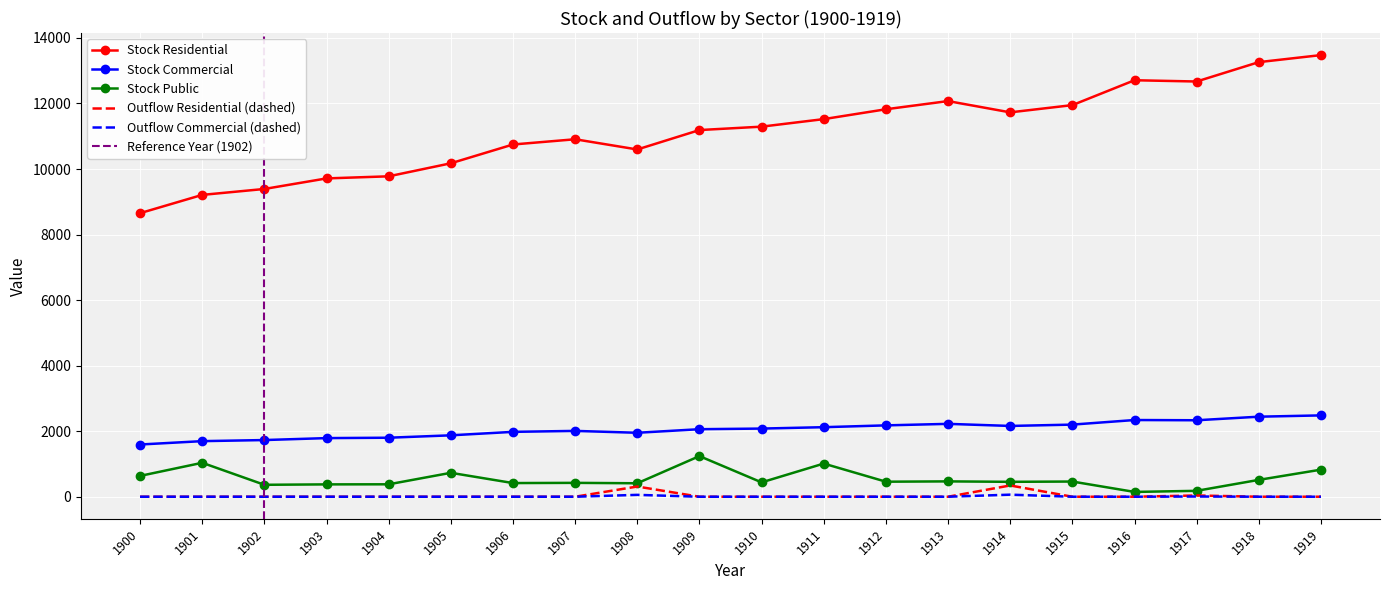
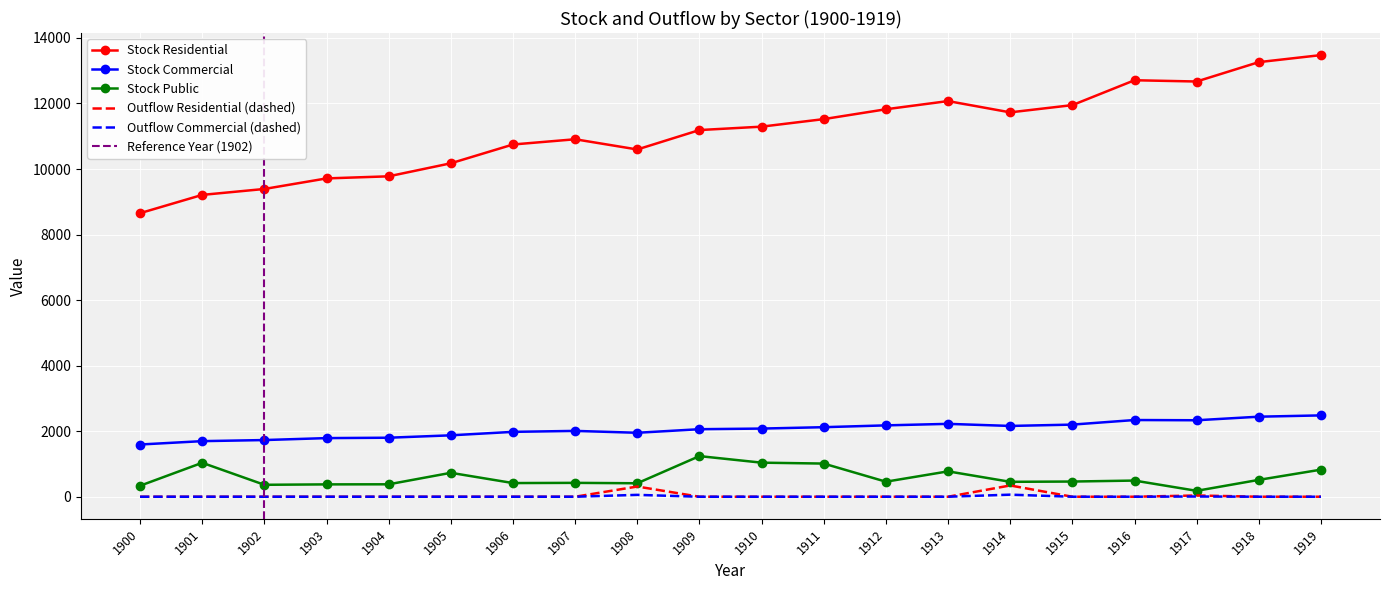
Stock Public, 1900: 600 -> 300
Stock Public, 1910: 400 -> 1000
Stock Public, 1913: 500 -> 800
Stock Public, 1916: 100 -> 500
